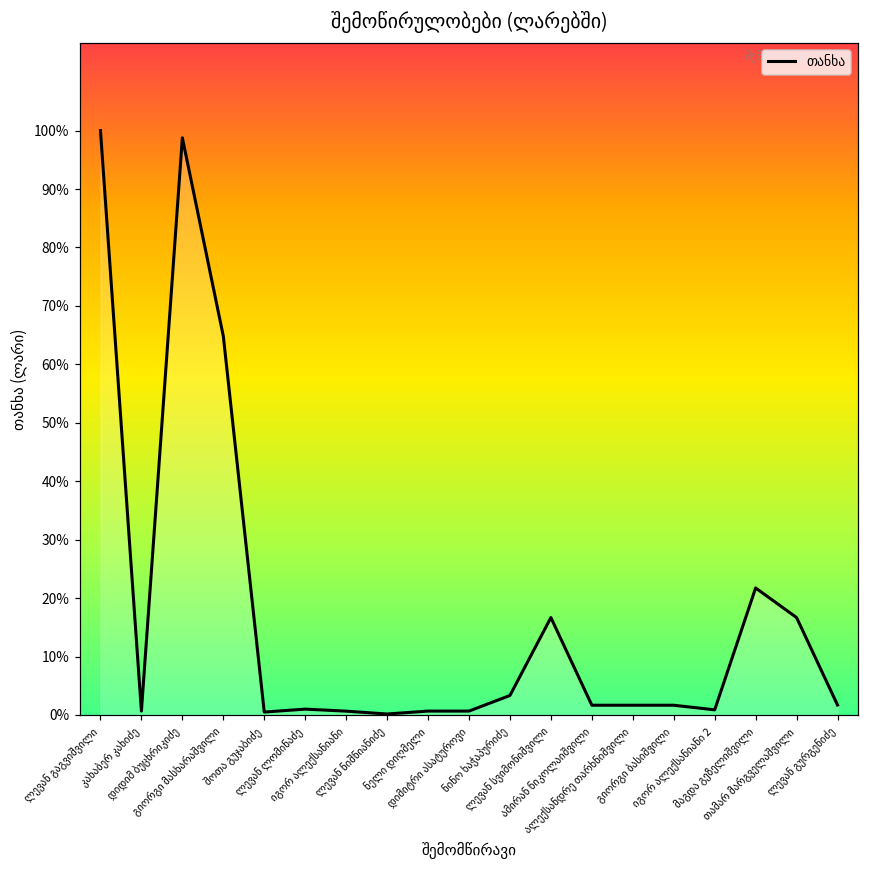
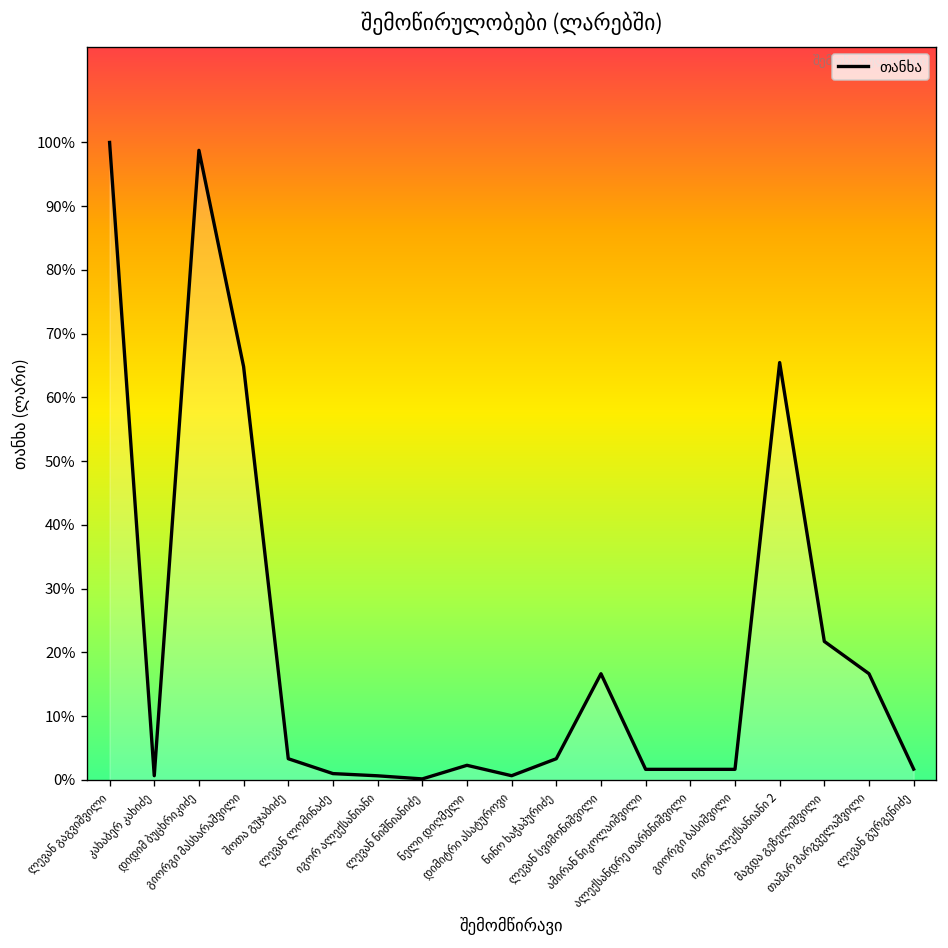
შოთა გუჯაბიძე: 1% -> 3%
ნელი დიღმელი: 1% -> 2%
იგორ ალექსანიანი 2: 1% -> 65%
